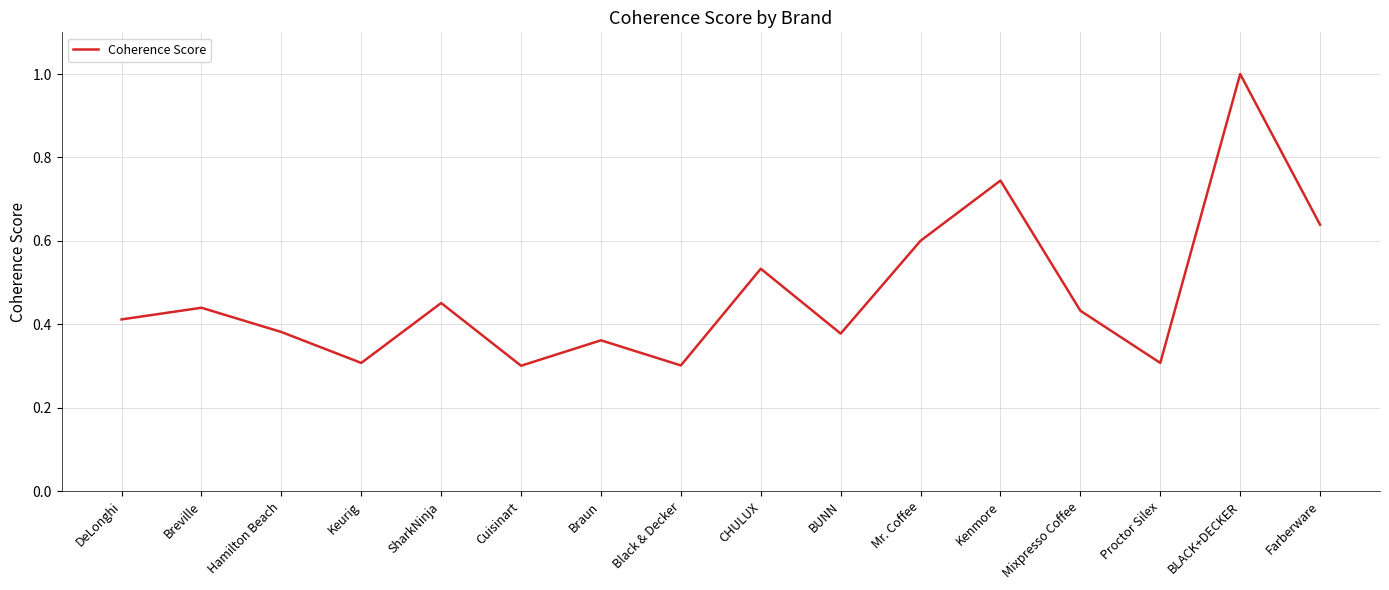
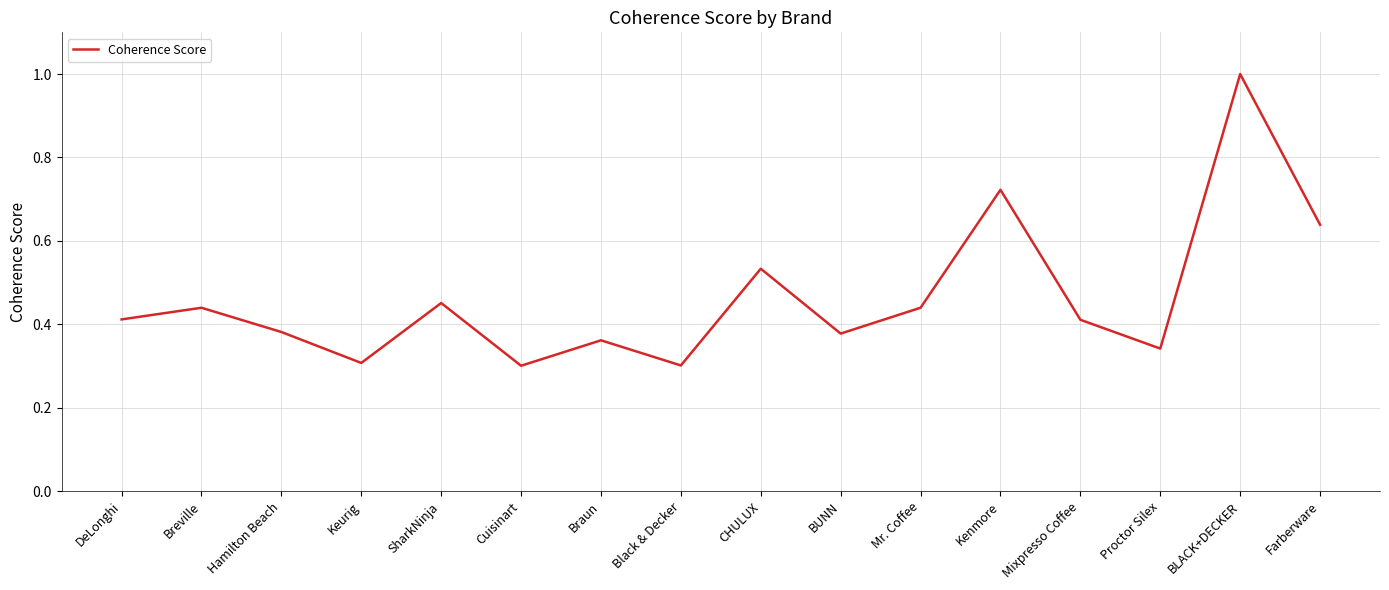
Mr. Coffee: 0.60 -> 0.44
Kenmore: 0.74 -> 0.72
Mixpresso Coffee: 0.43 -> 0.41
Proctor Silex: 0.31 -> 0.34
